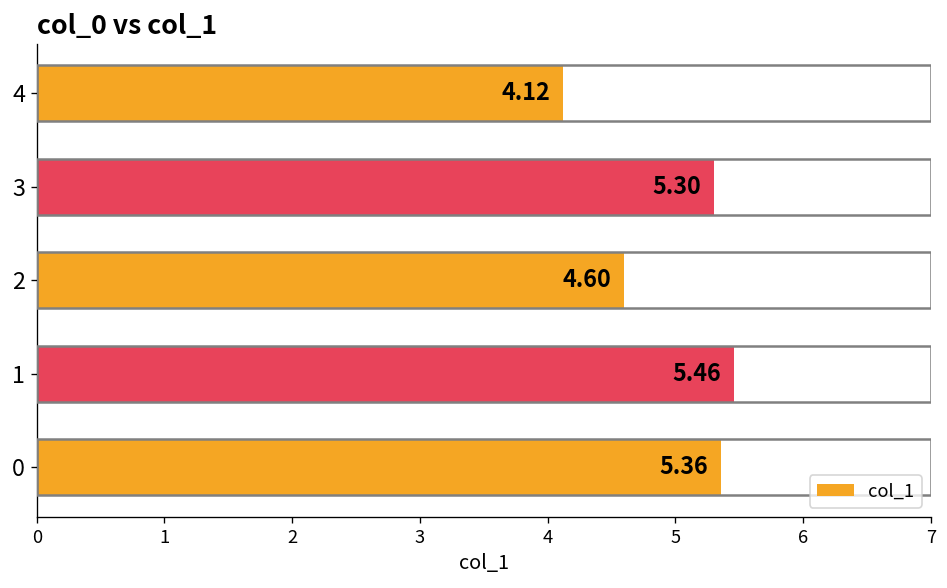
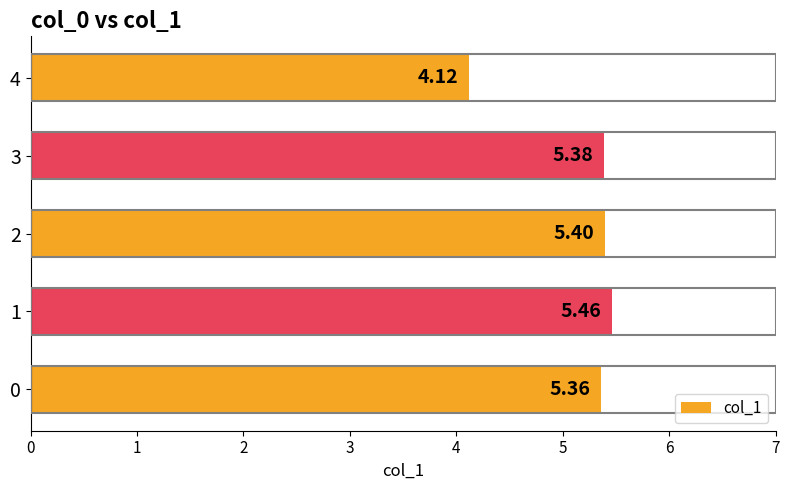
3: 5.30 -> 5.38
2: 4.60 -> 5.40
